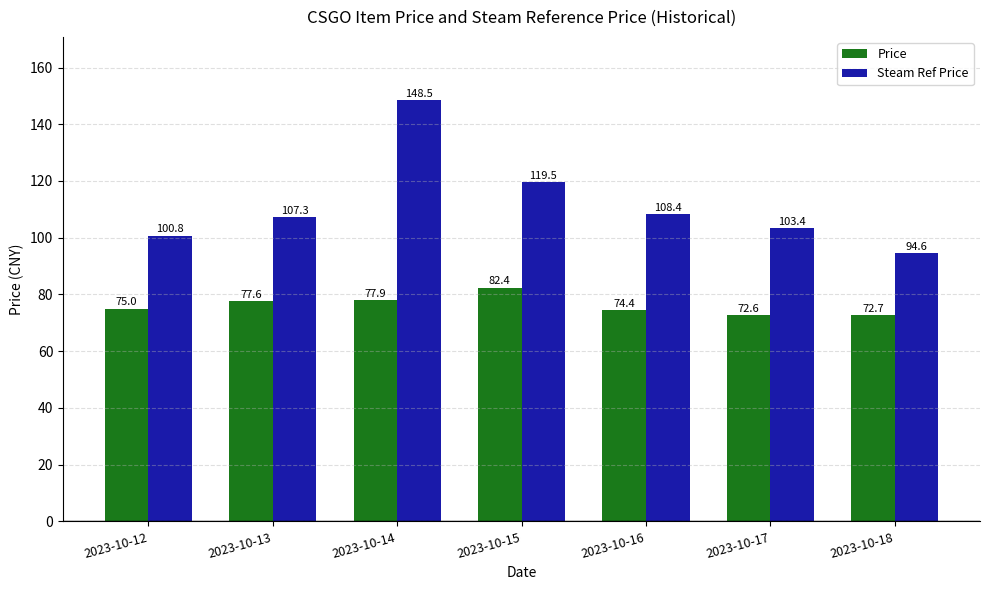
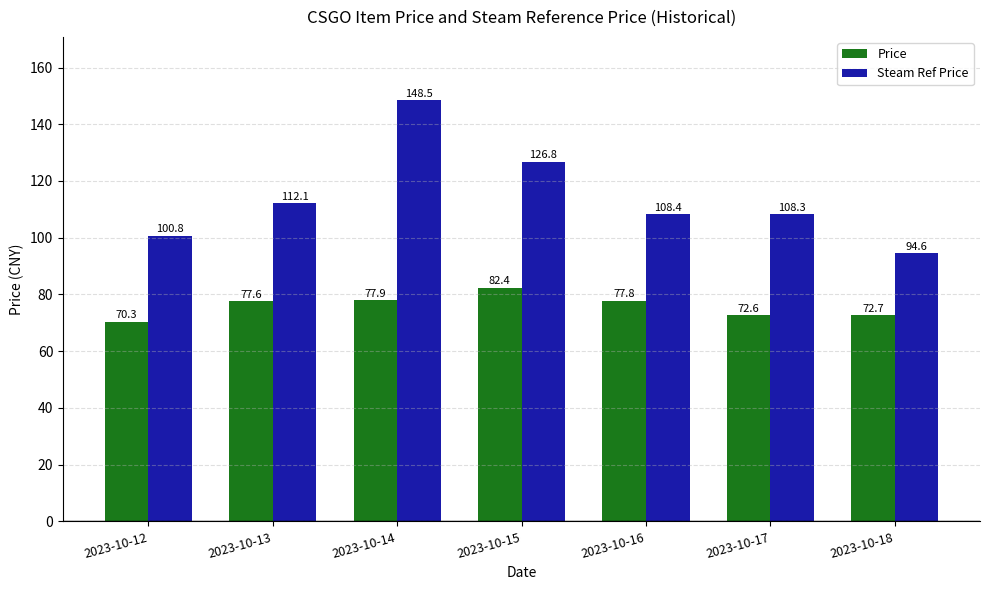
Price, 2023-10-12: 75.0 -> 70.3
Steam Ref Price, 2023-10-13: 107.3 -> 112.1
Steam Ref Price, 2023-10-15: 119.5 -> 126.8
Price, 2023-10-16: 74.4 -> 77.8
Steam Ref Price, 2023-10-17: 103.4 -> 108.3
